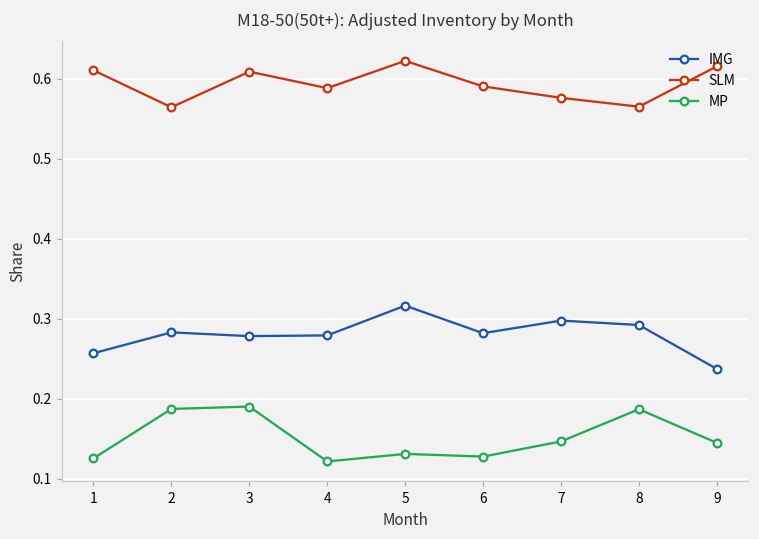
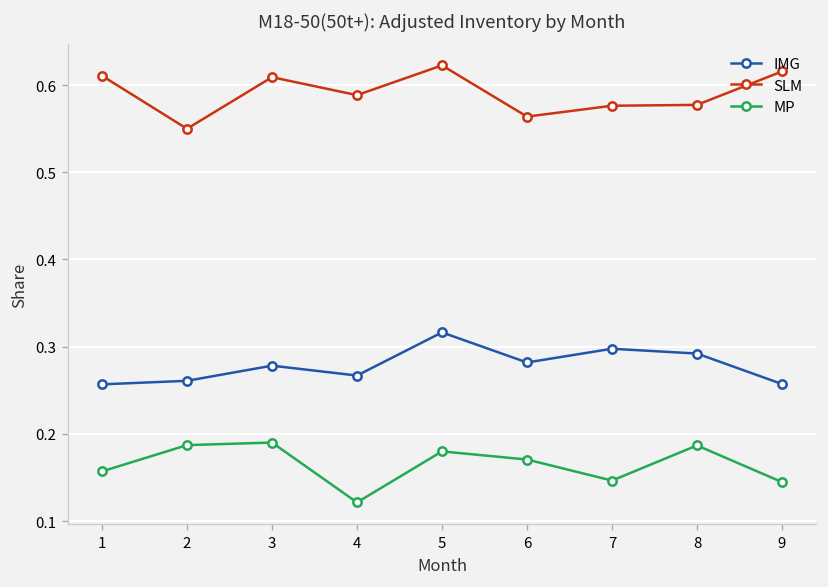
MP, 1: 0.13 -> 0.16
IMG, 2: 0.28 -> 0.26
SLM, 2: 0.56 -> 0.55
IMG, 4: 0.28 -> 0.27
MP, 5: 0.13 -> 0.18
SLM, 6: 0.59 -> 0.56
MP, 6: 0.13 -> 0.17
SLM, 8: 0.57 -> 0.58
IMG, 9: 0.24 -> 0.26
